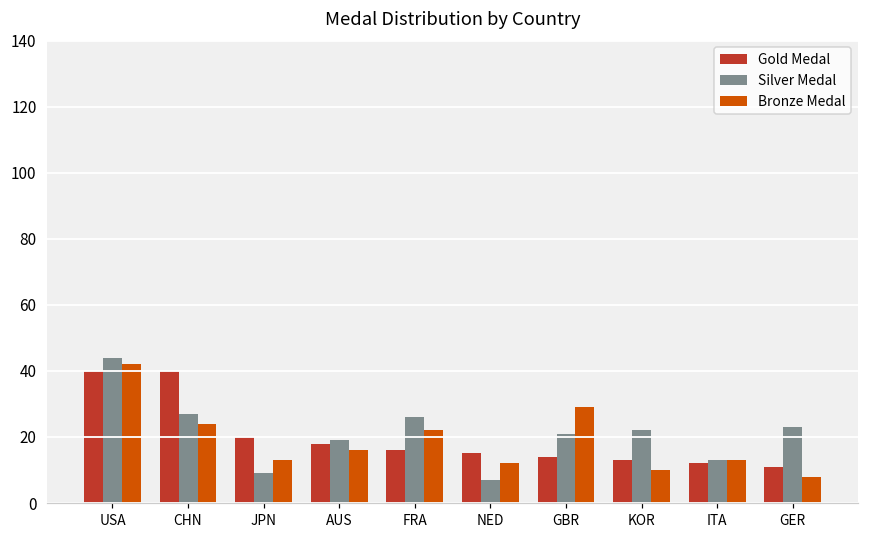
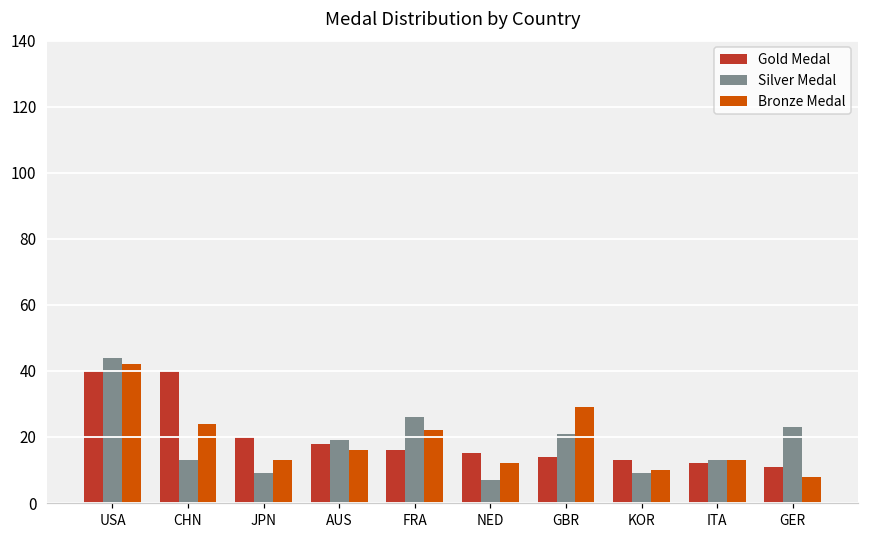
Silver Medal, CHN: 27 -> 13
Silver Medal, KOR: 22 -> 9
